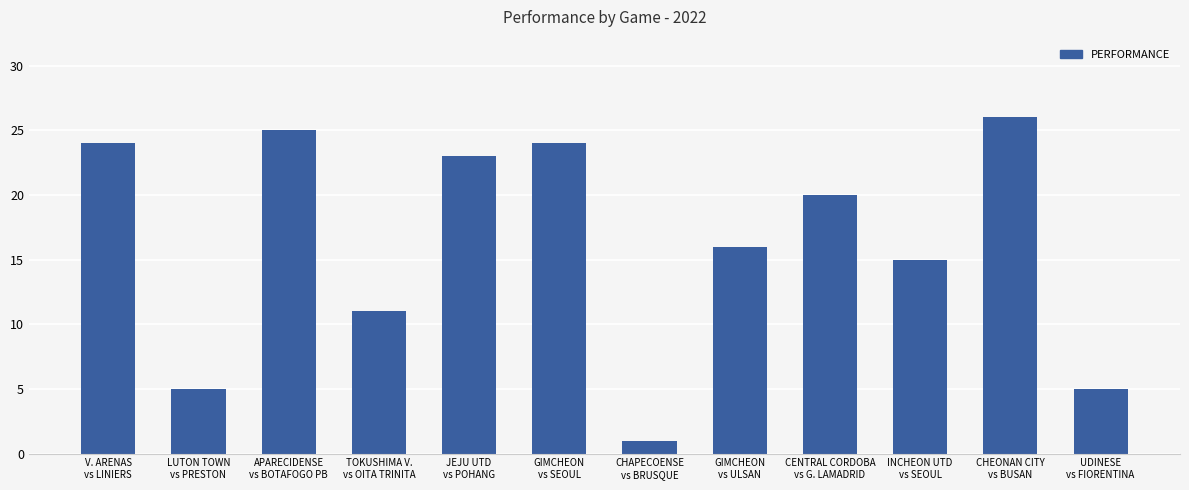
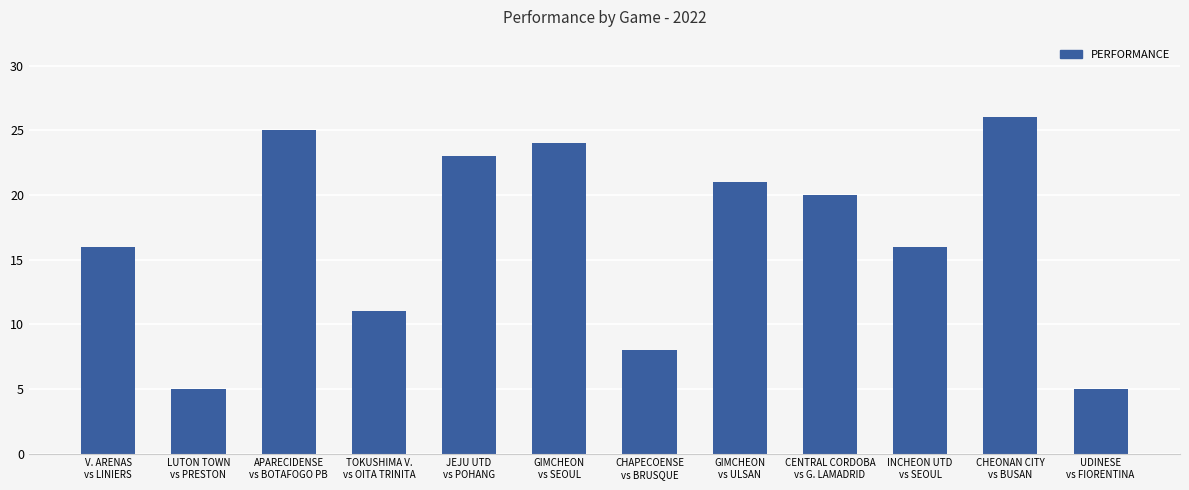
V. ARENAS vs LINIERS: 24 -> 16
CHAPECOENSE vs BRUSQUE: 1 -> 8
GIMCHEON vs ULSAN: 16 -> 21
INCHEON UTD vs SEOUL: 15 -> 16
